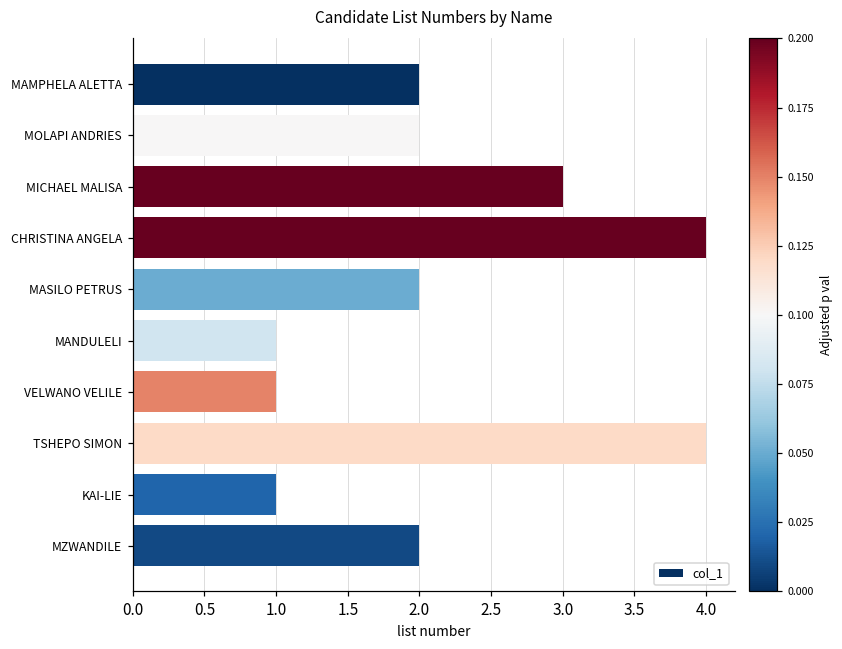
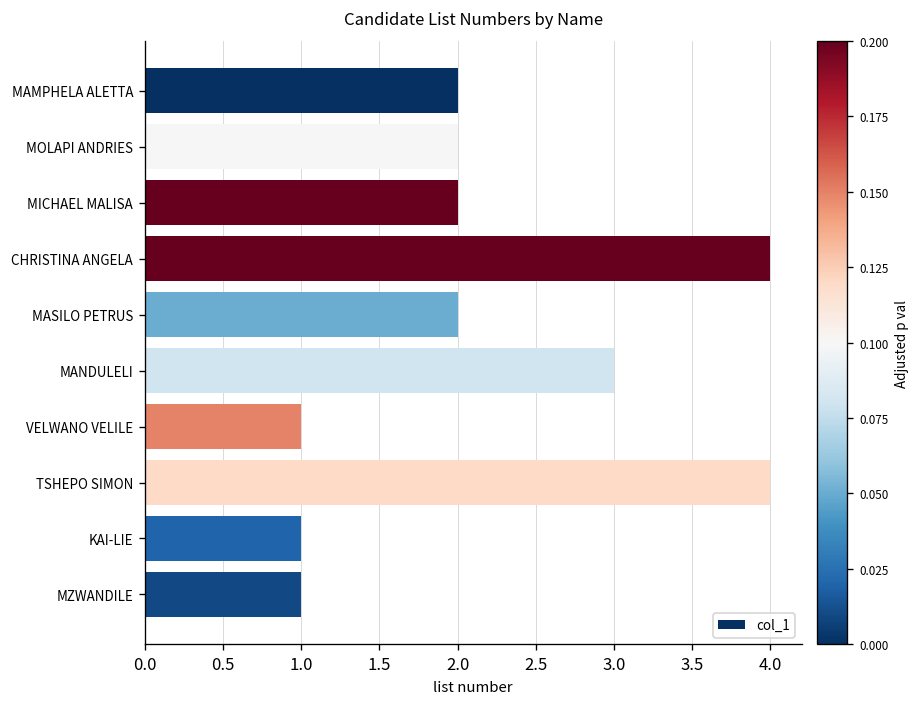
MICHAEL MALISA: 3 -> 2
MANDULELI: 1 -> 3
MZWANDILE: 2 -> 1
